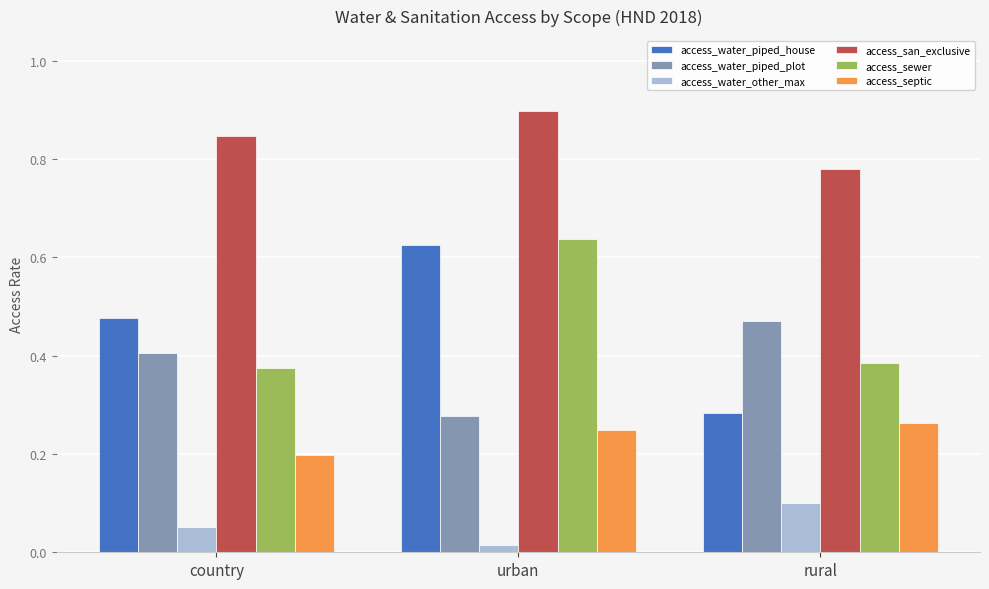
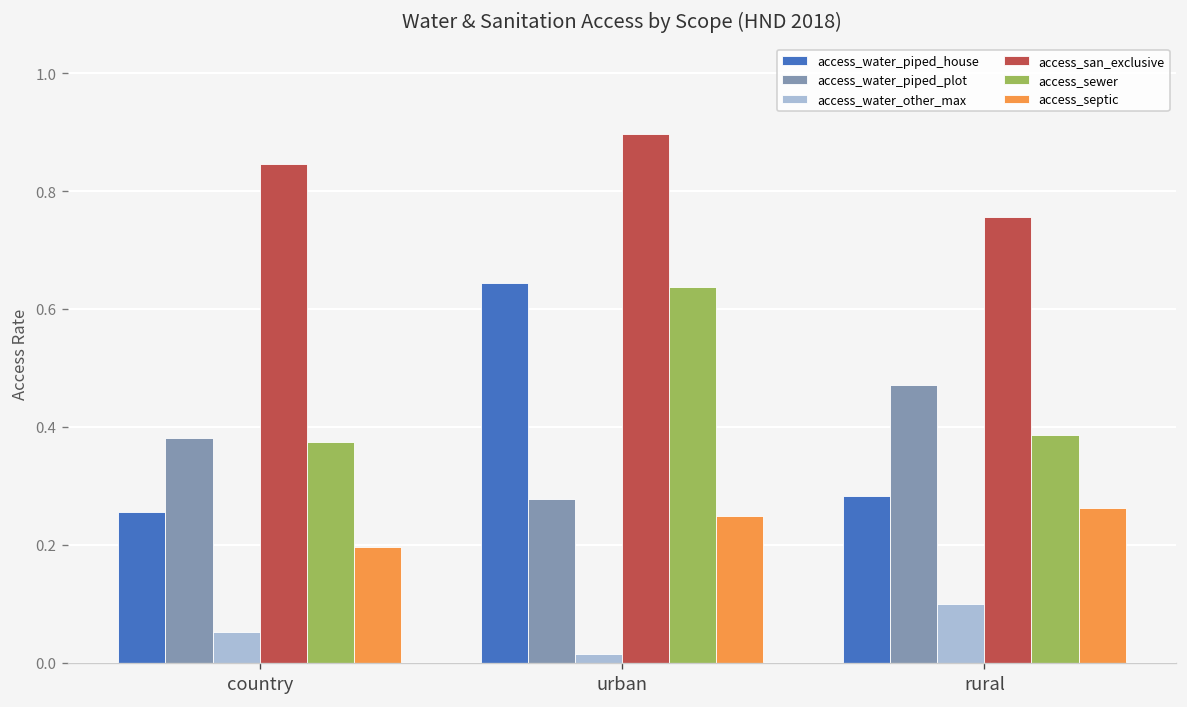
access_water_piped_house, country: 0.48 -> 0.26
access_water_piped_plot, country: 0.41 -> 0.38
access_water_piped_house, urban: 0.62 -> 0.64
access_san_exclusive, rural: 0.78 -> 0.76
